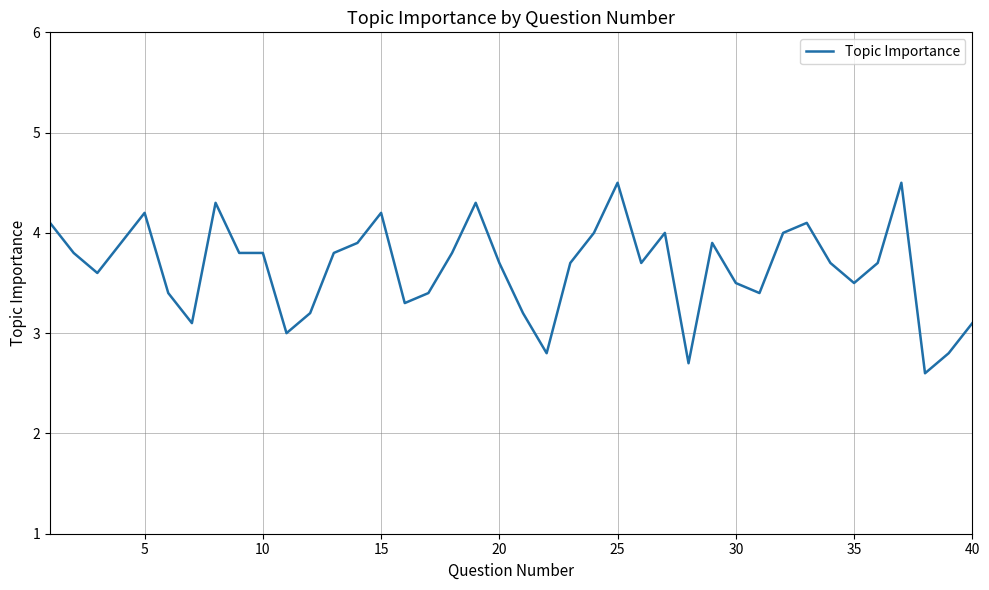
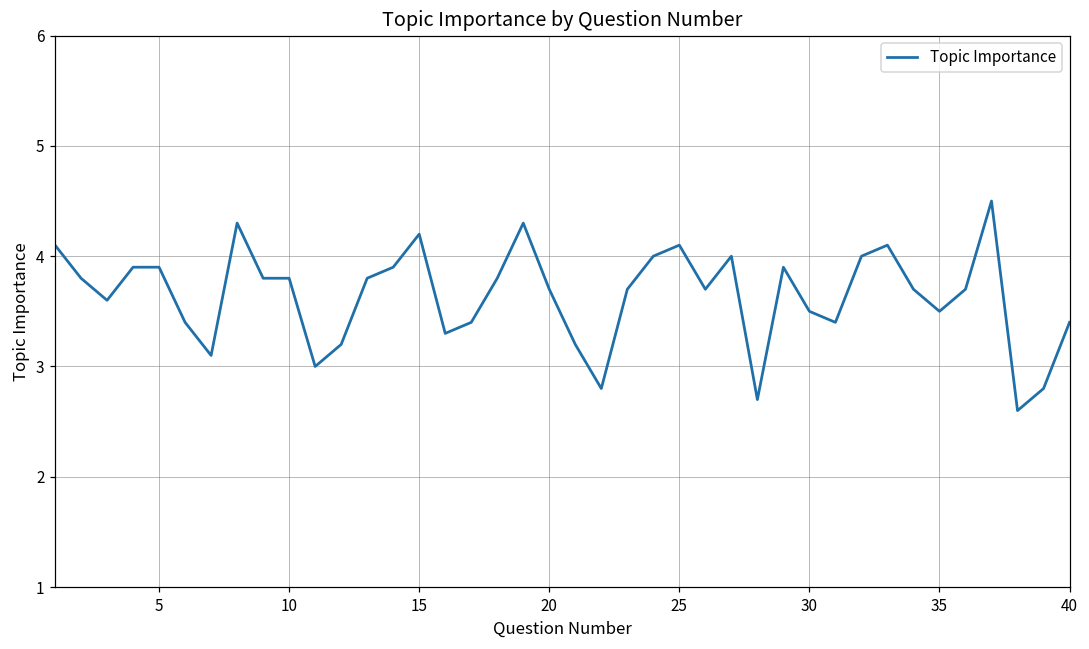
5: 4.2 -> 3.9
25: 4.5 -> 4.1
40: 3.1 -> 3.4
